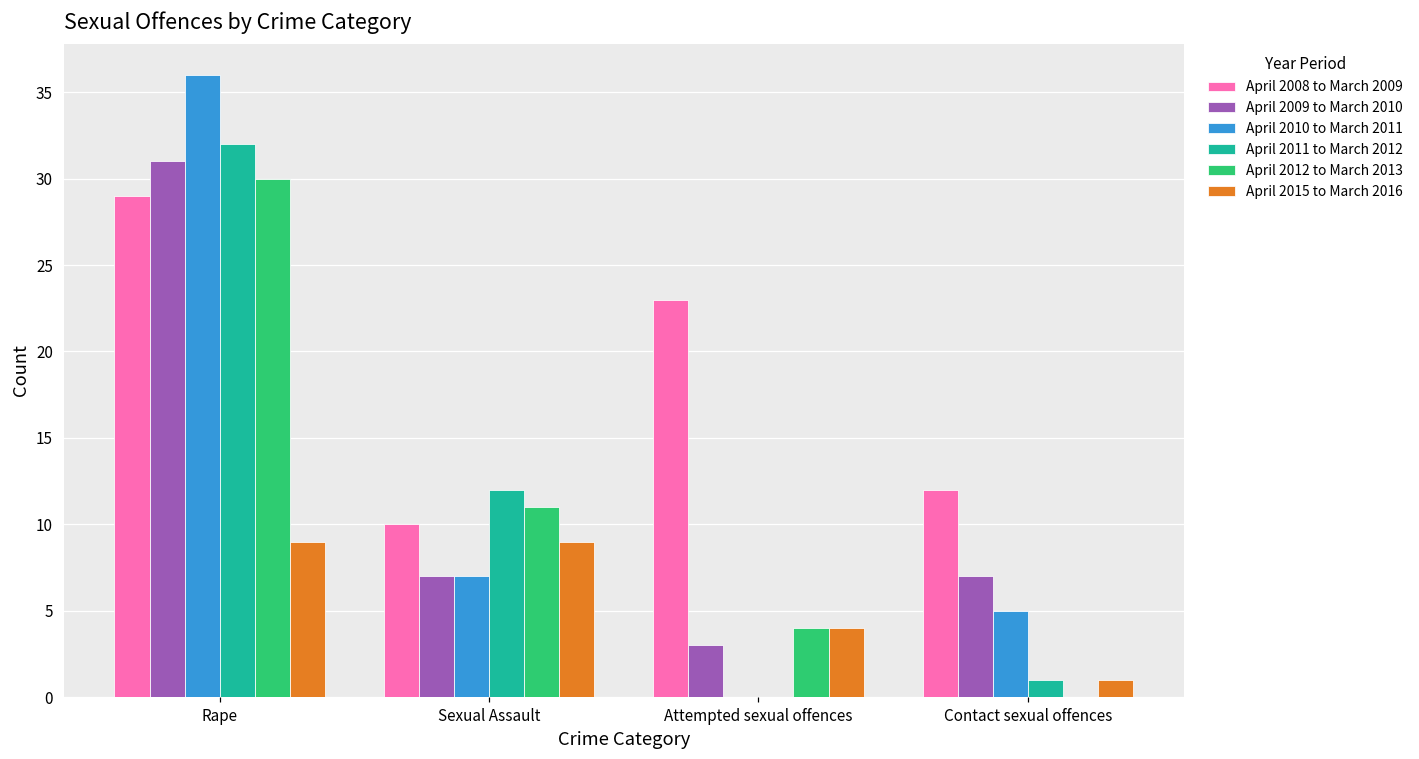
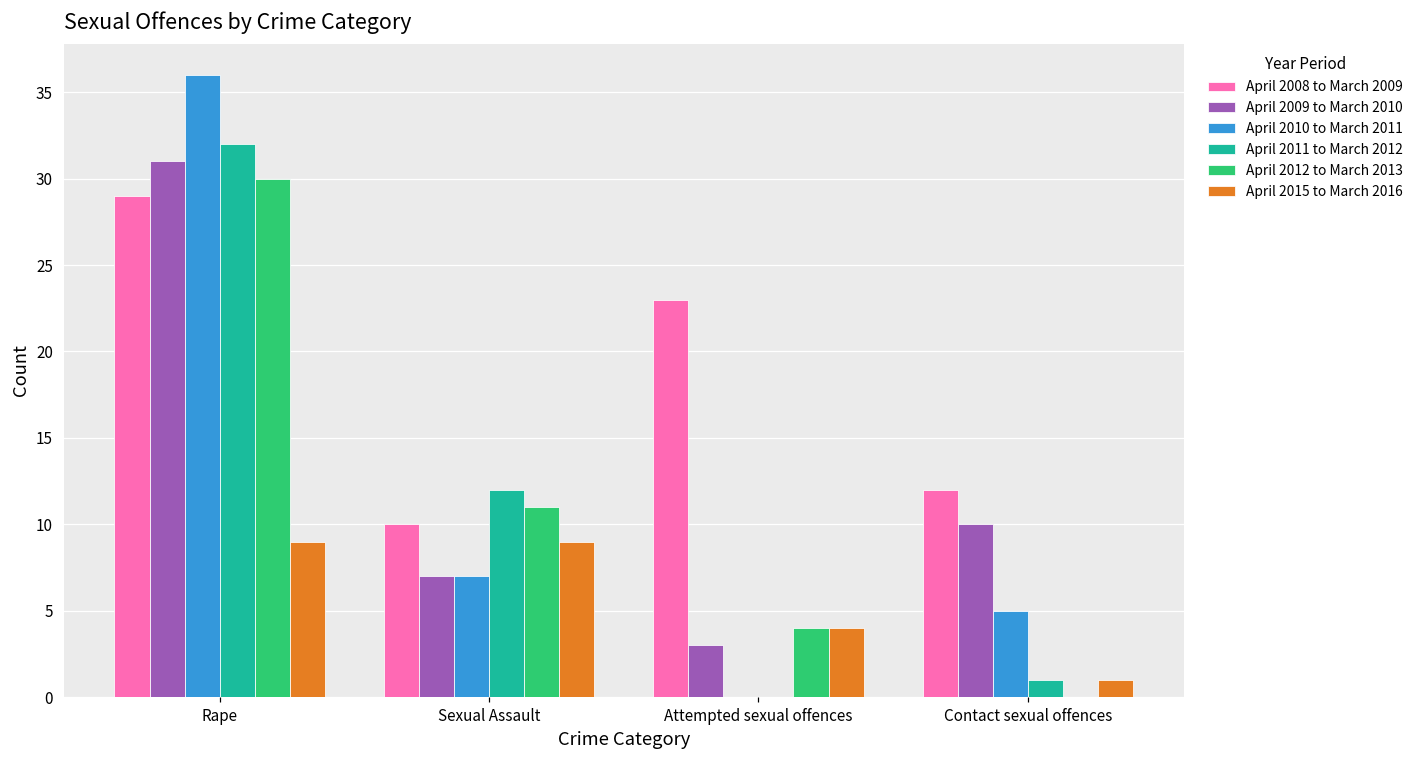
April 2009 to March 2010, Contact sexual offences: 7 -> 10
